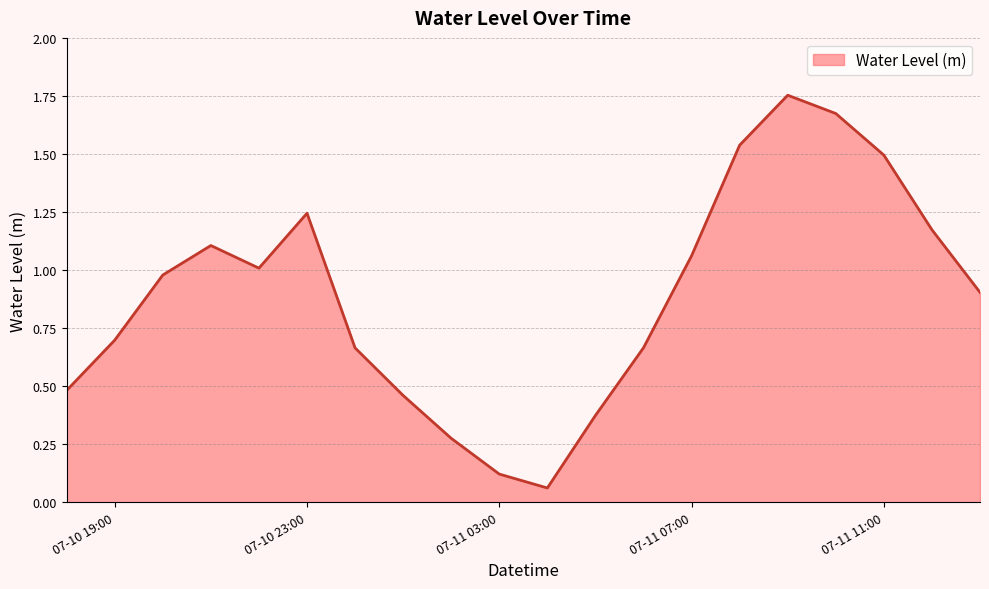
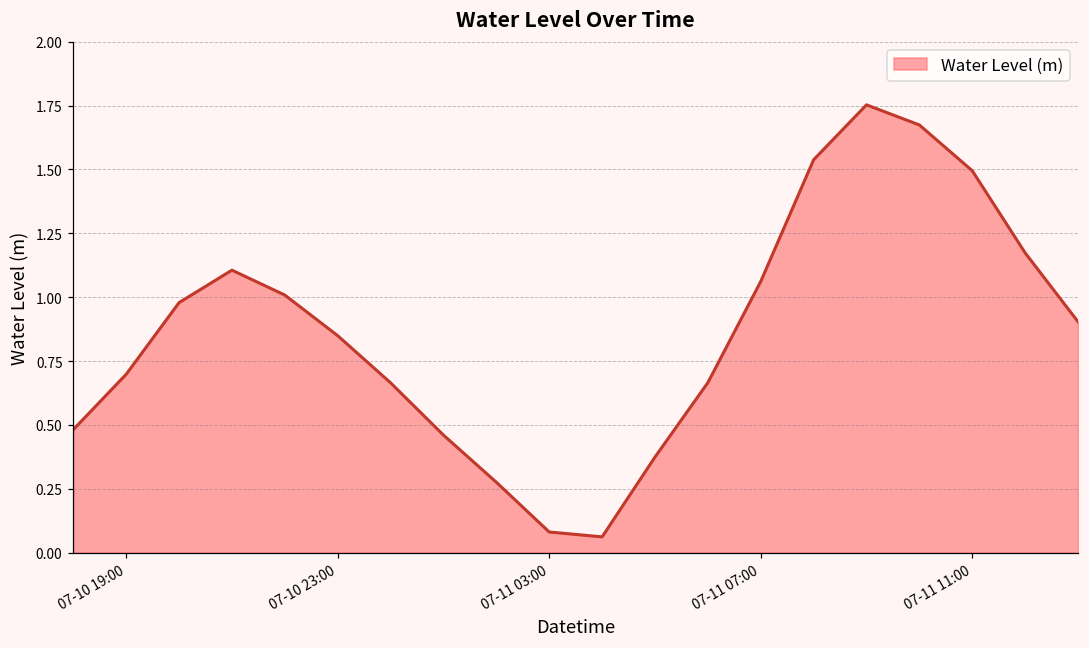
07-10 23:00: 1.24 -> 0.85
07-11 03:00: 0.12 -> 0.08
